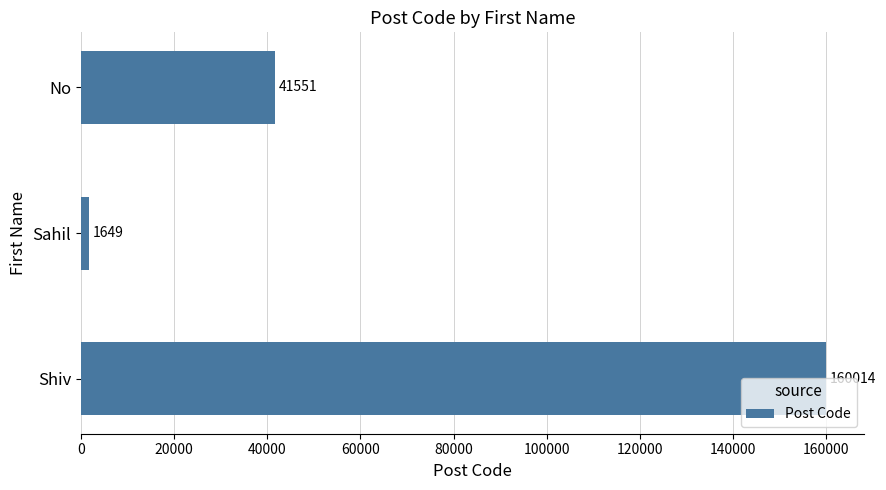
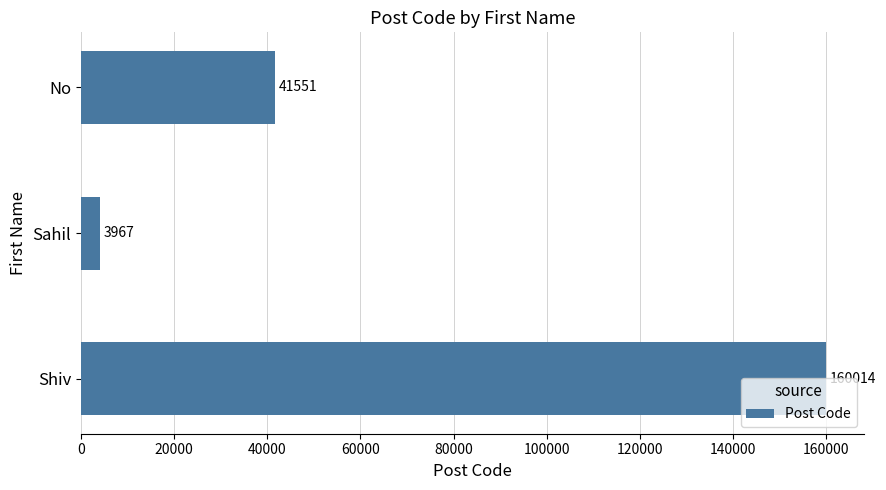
Sahil: 1649 -> 3967
